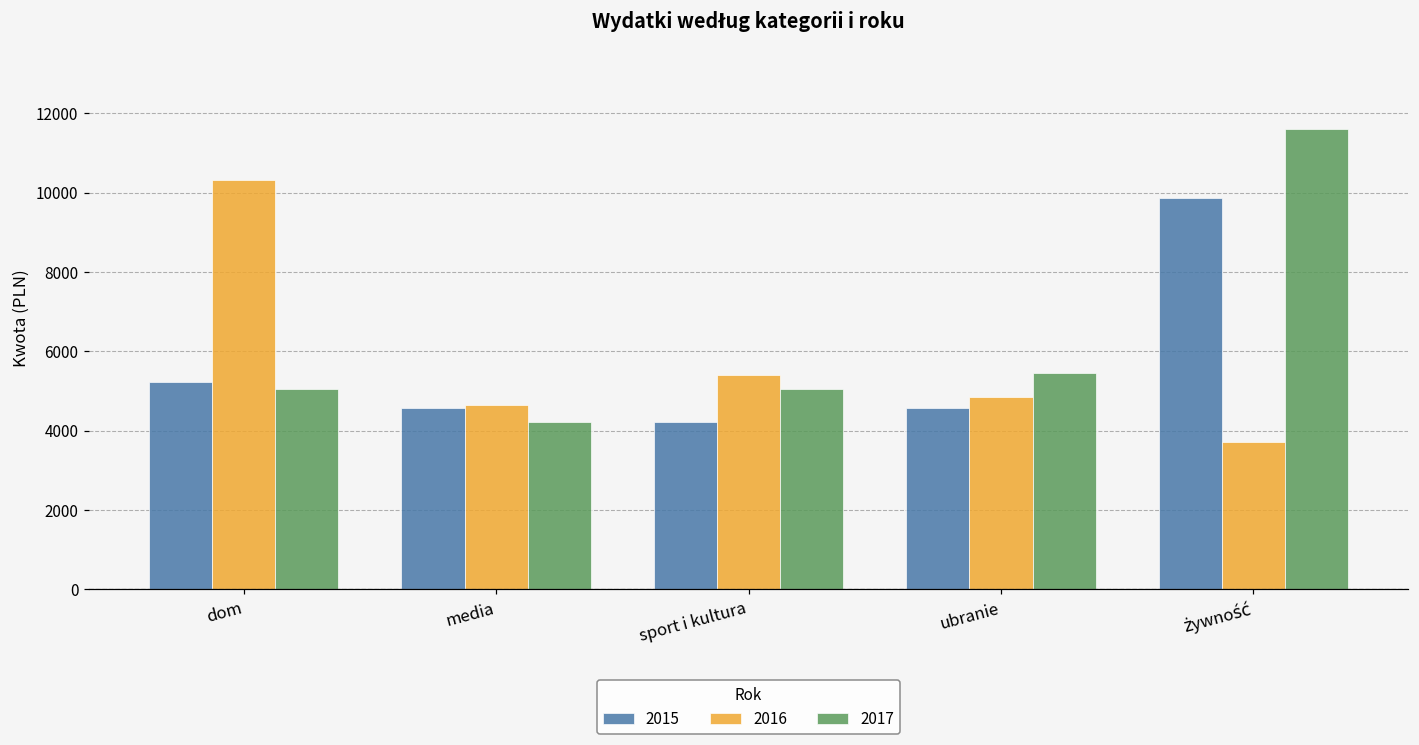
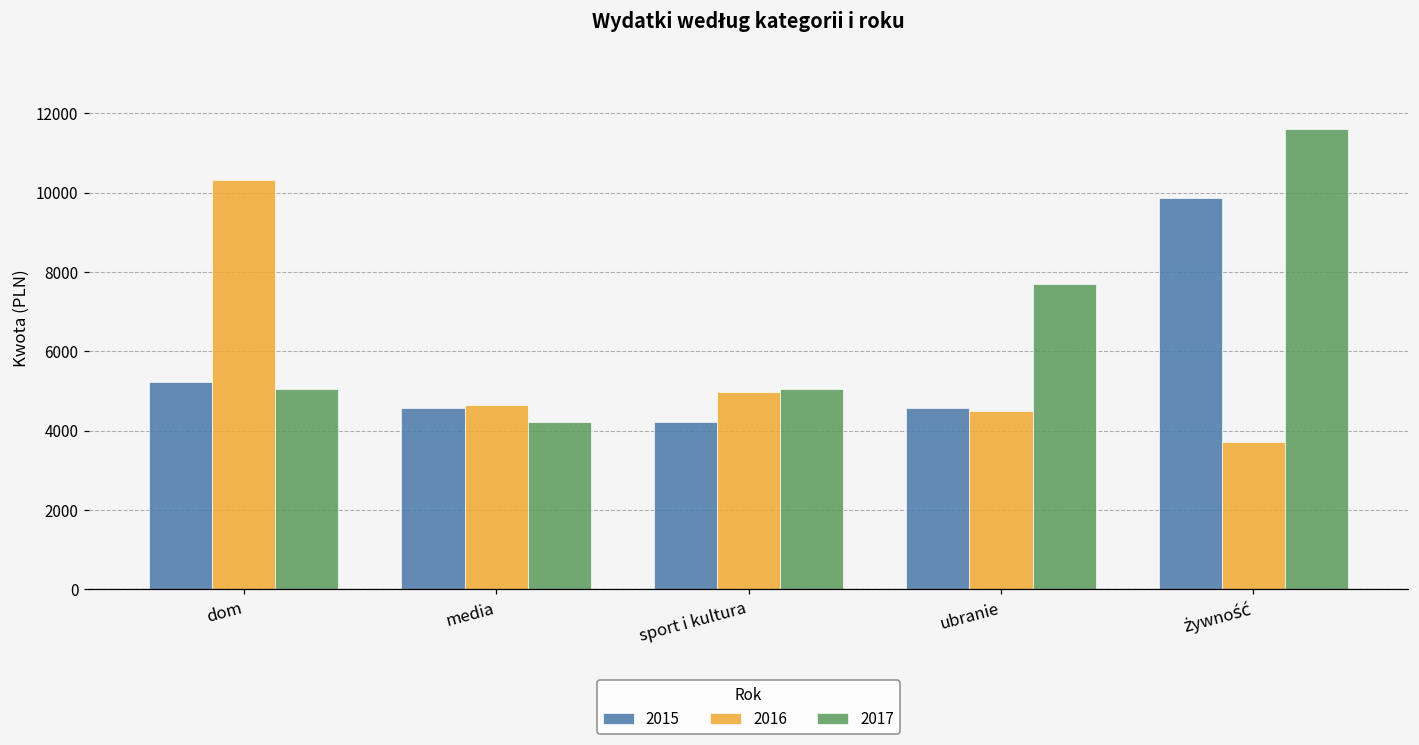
2016, sport i kultura: 5400 -> 5000
2016, ubranie: 4900 -> 4500
2017, ubranie: 5500 -> 7700
